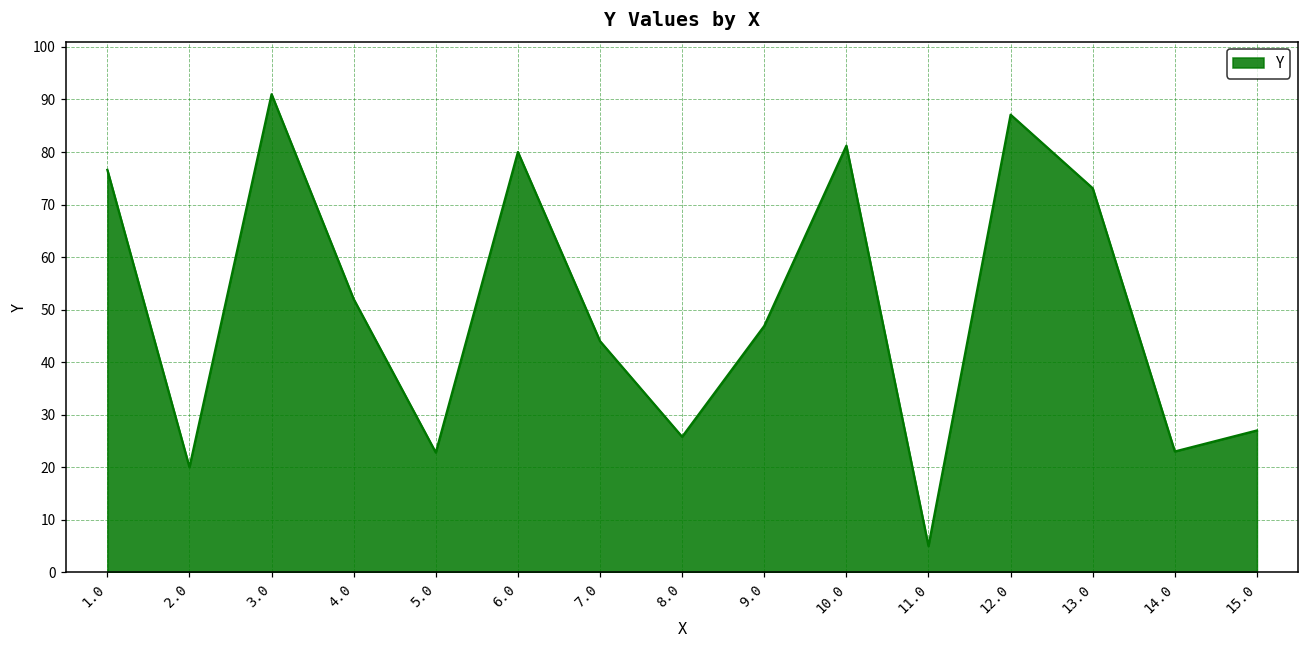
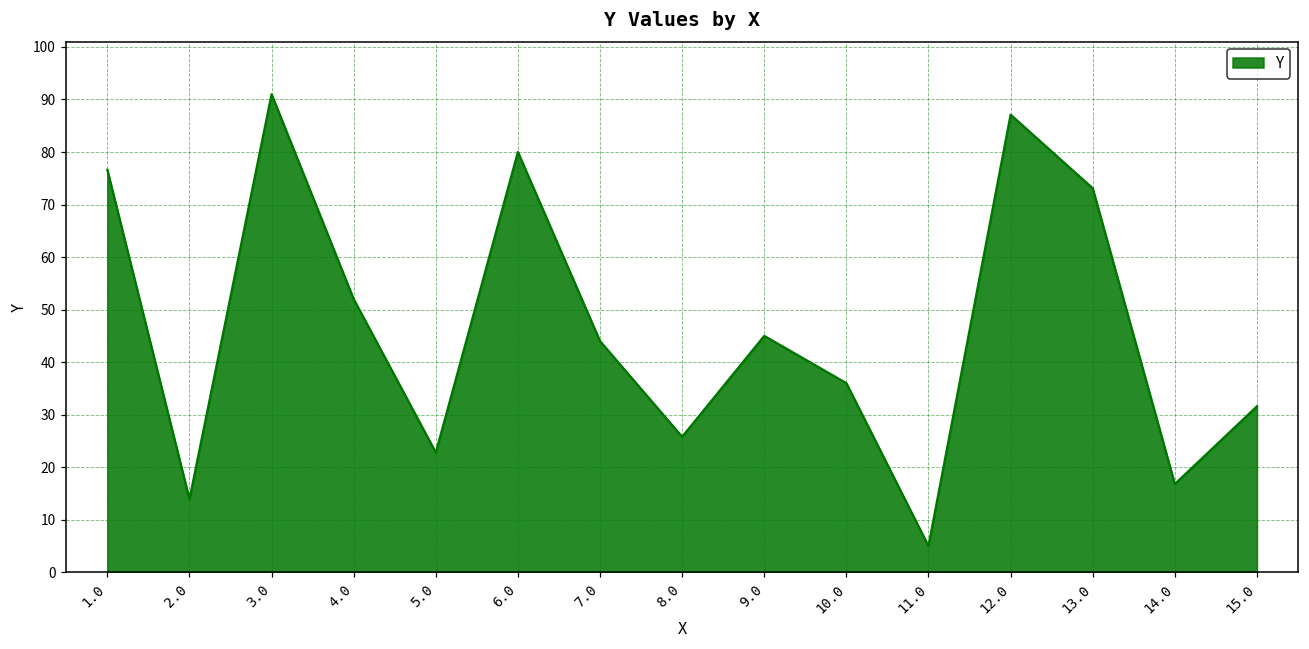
2.0: 20 -> 14
9.0: 47 -> 45
10.0: 81 -> 36
14.0: 23 -> 17
15.0: 27 -> 32
